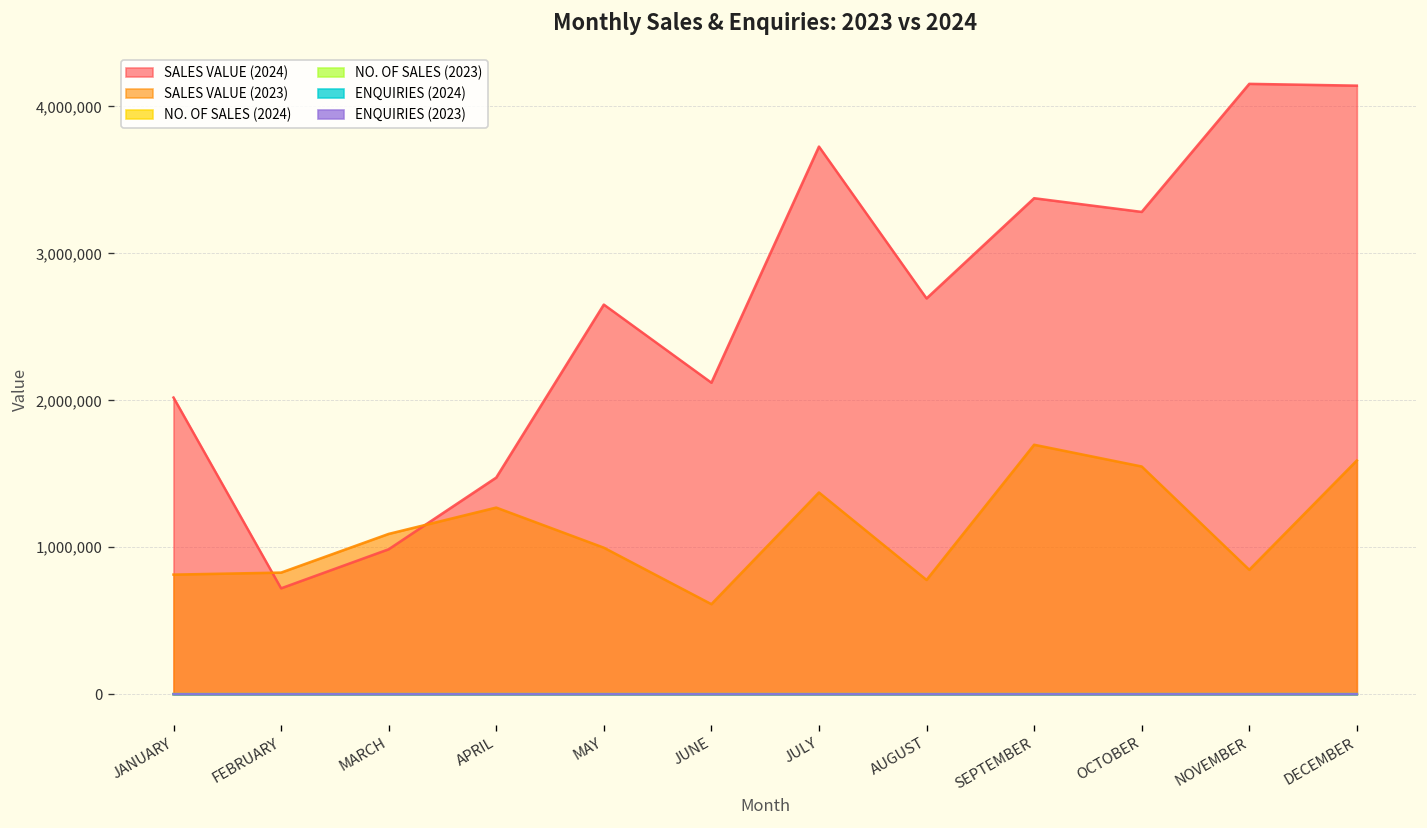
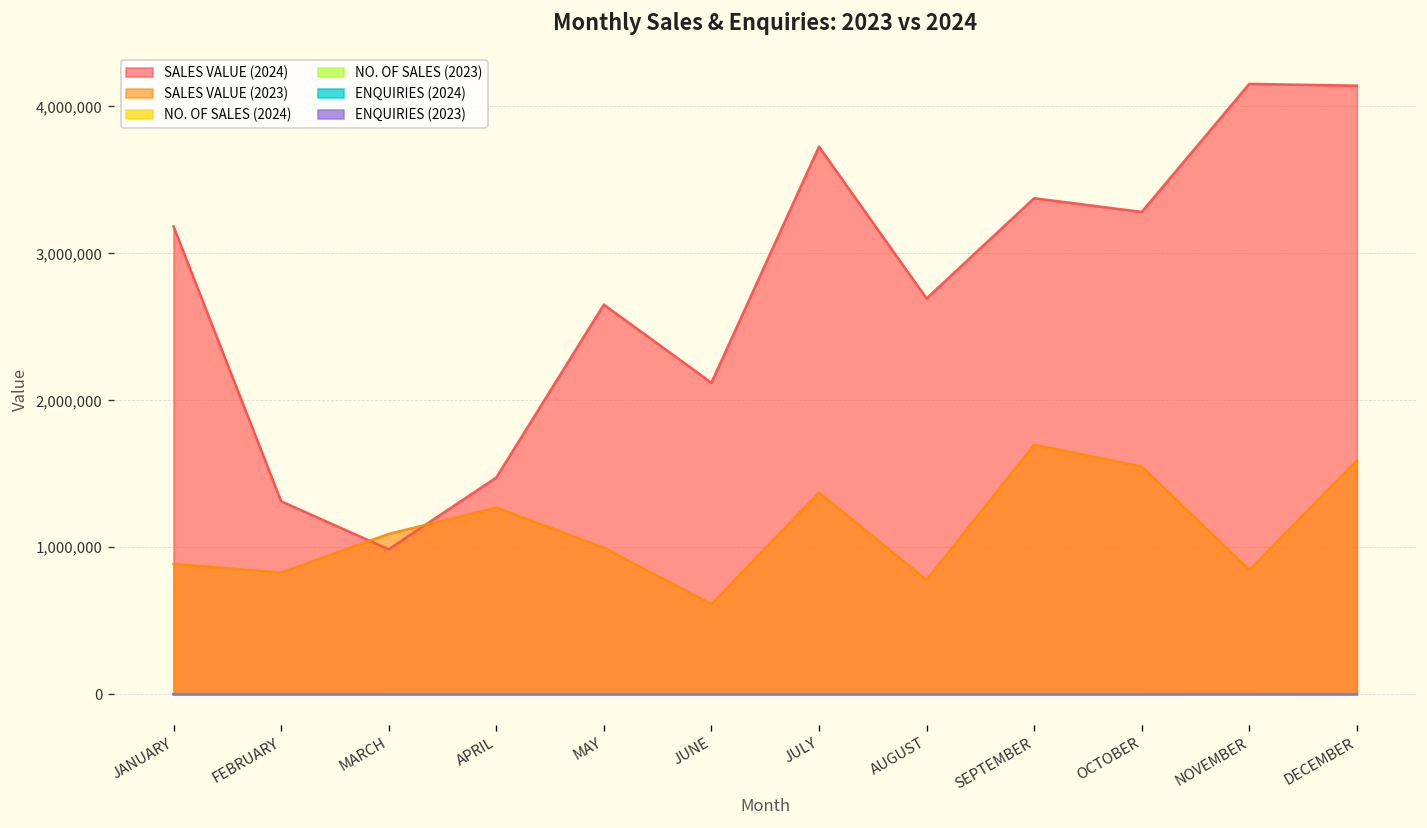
SALES VALUE (2024), JANUARY: 2,020,000 -> 3,180,000
SALES VALUE (2023), JANUARY: 810,000 -> 890,000
SALES VALUE (2024), FEBRUARY: 720,000 -> 1,310,000
